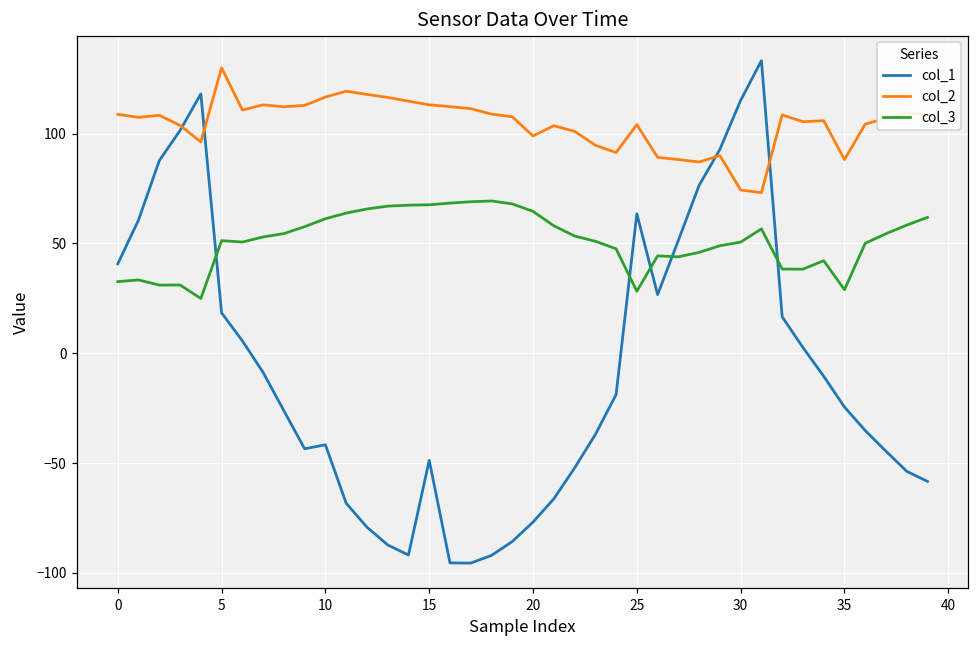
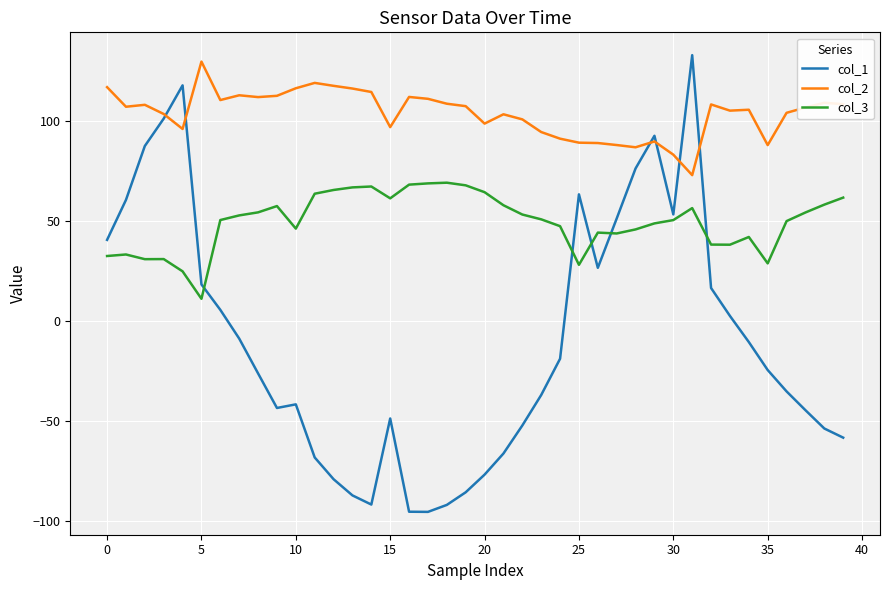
col_2, 0: 109 -> 117
col_3, 5: 51 -> 11
col_3, 10: 61 -> 46
col_2, 15: 113 -> 97
col_3, 15: 68 -> 61
col_2, 25: 104 -> 89
col_1, 30: 115 -> 53
col_2, 30: 74 -> 83
